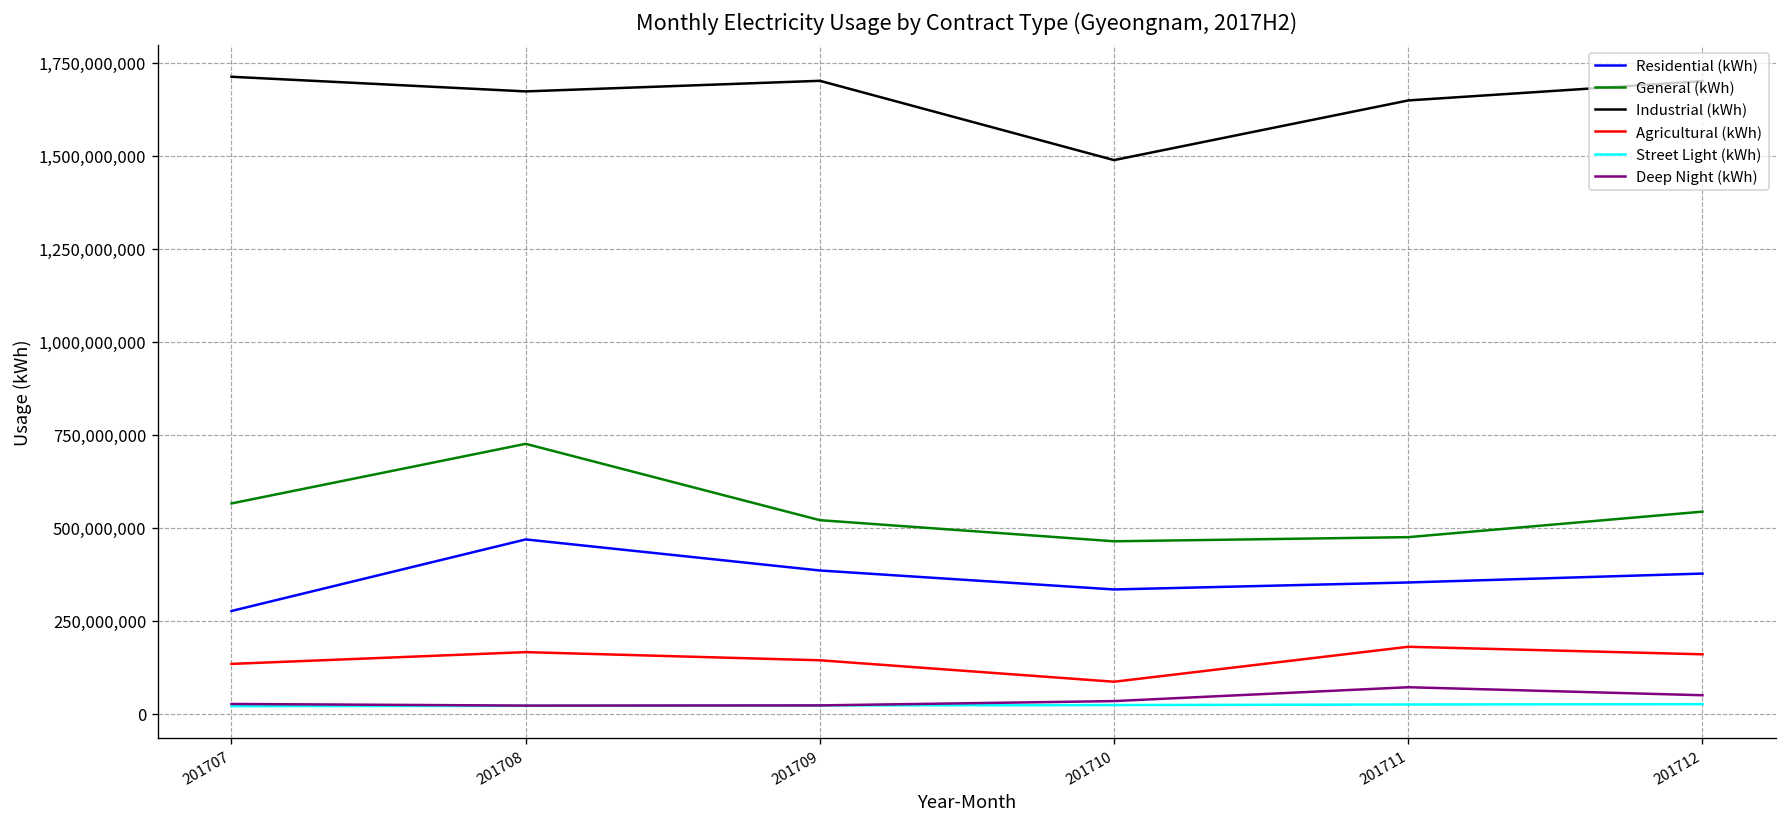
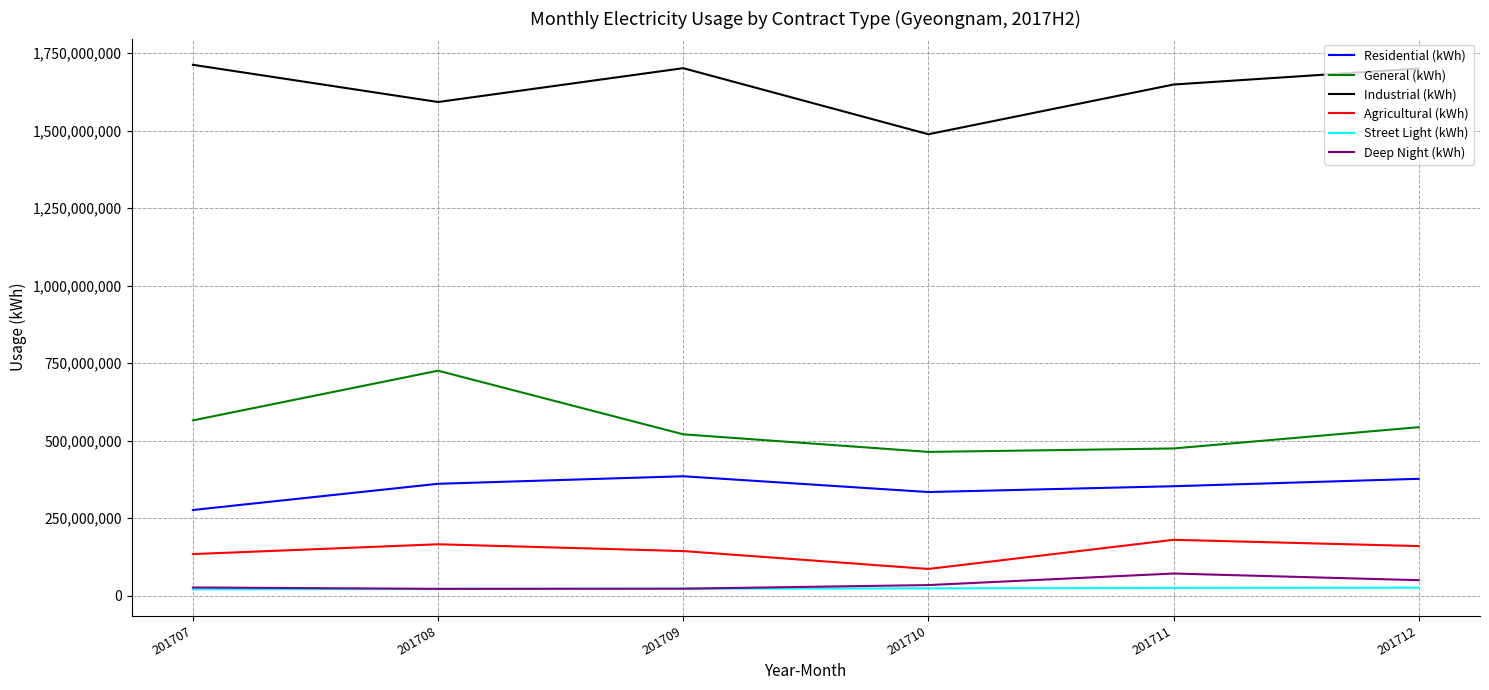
Residential (kWh), 201708: 470,000,000 -> 360,000,000
Industrial (kWh), 201708: 1,670,000,000 -> 1,590,000,000
